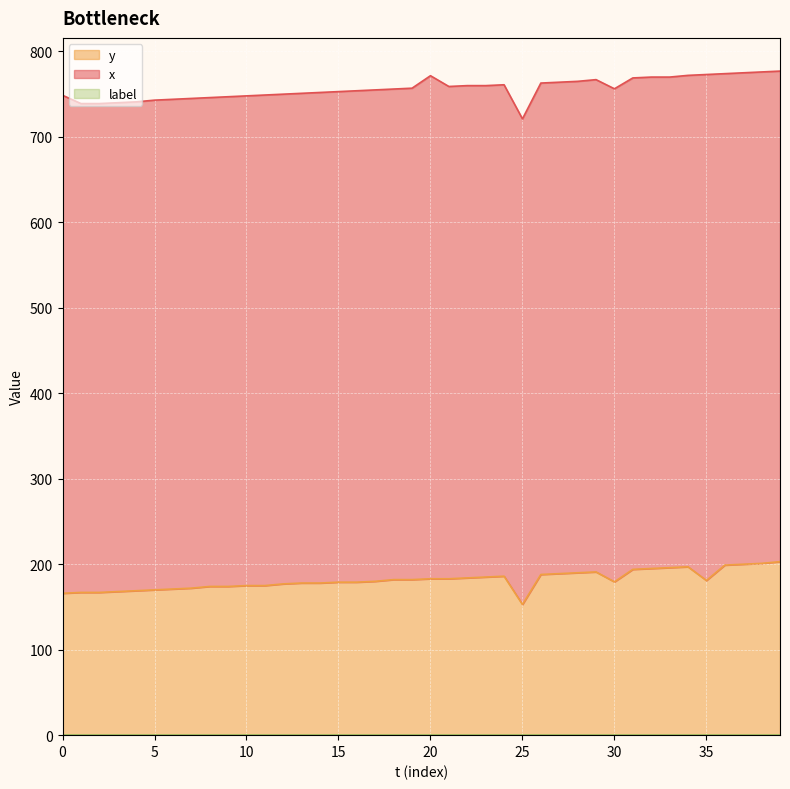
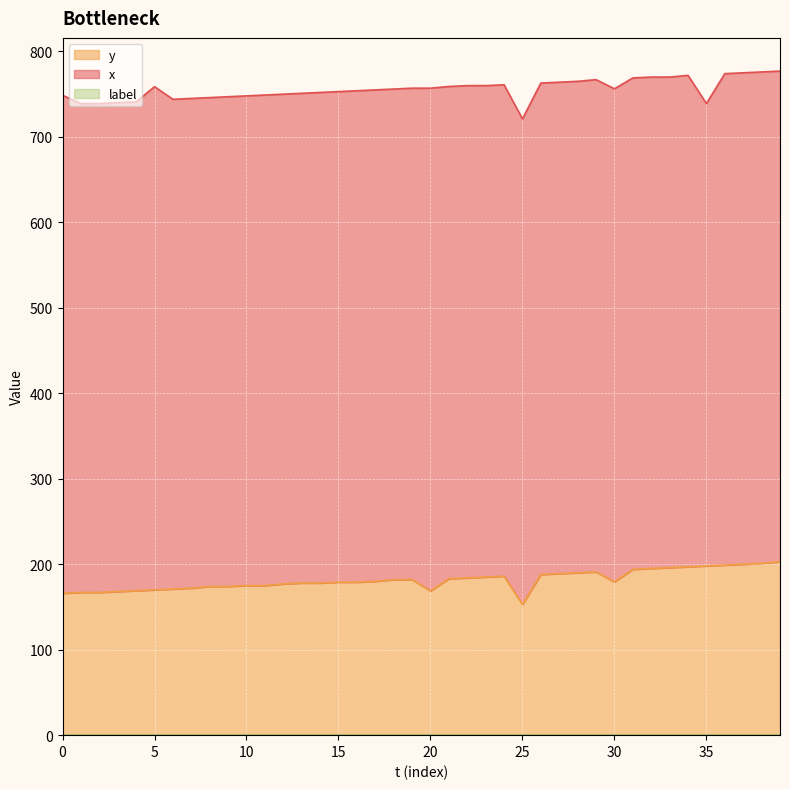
x, 5: 740 -> 760
x, 20: 770 -> 760
y, 20: 180 -> 170
x, 35: 770 -> 740
y, 35: 180 -> 200
